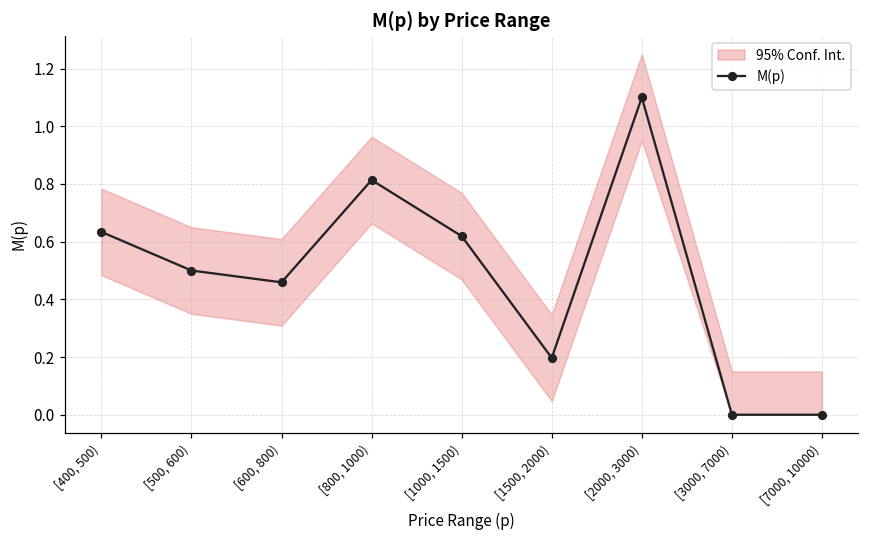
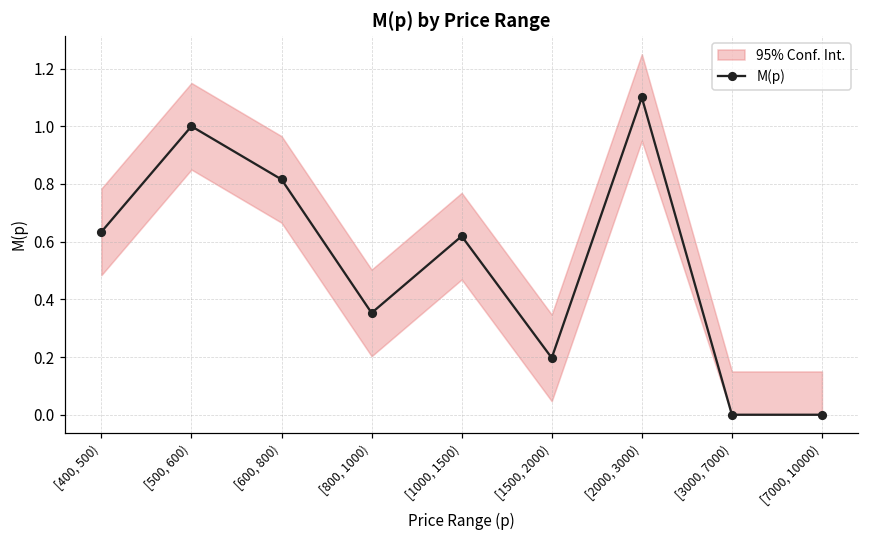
M(p), [500, 600): 0.5 -> 1.0
M(p), [600, 800): 0.46 -> 0.82
M(p), [800, 1000): 0.81 -> 0.35
